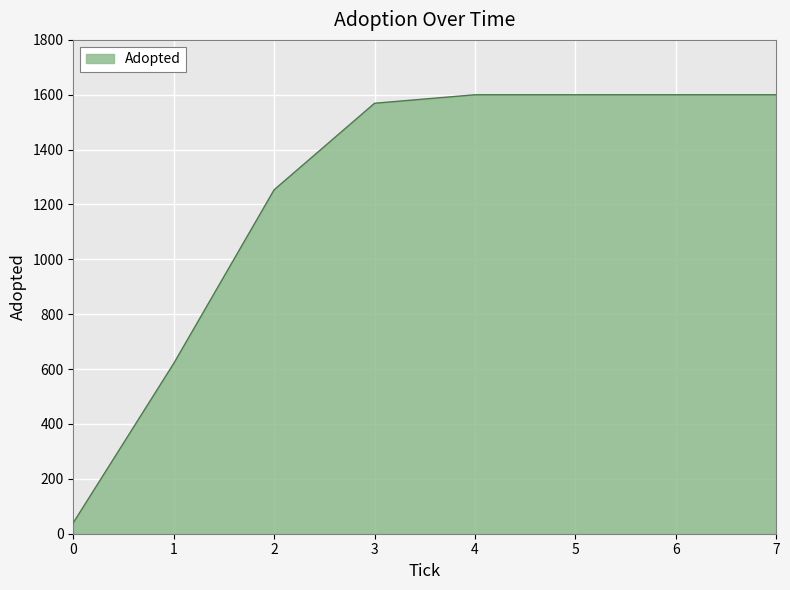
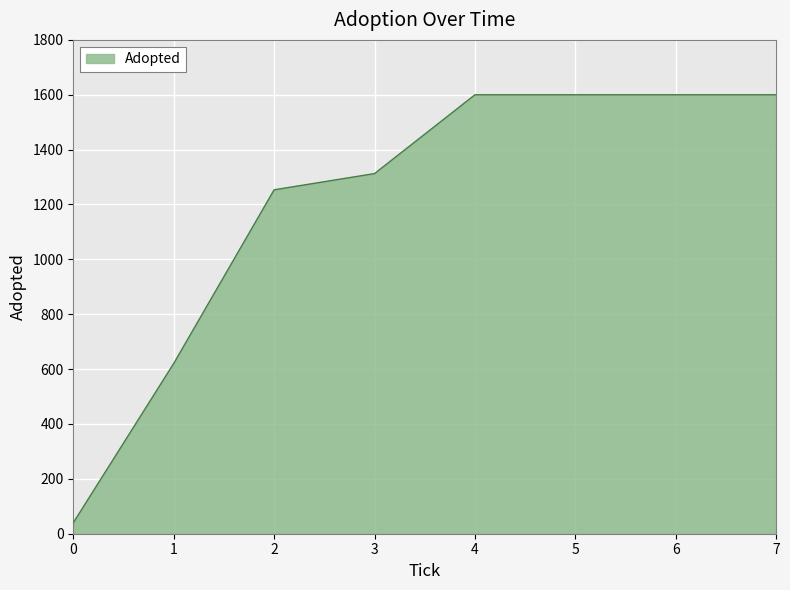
3: 1570 -> 1310
